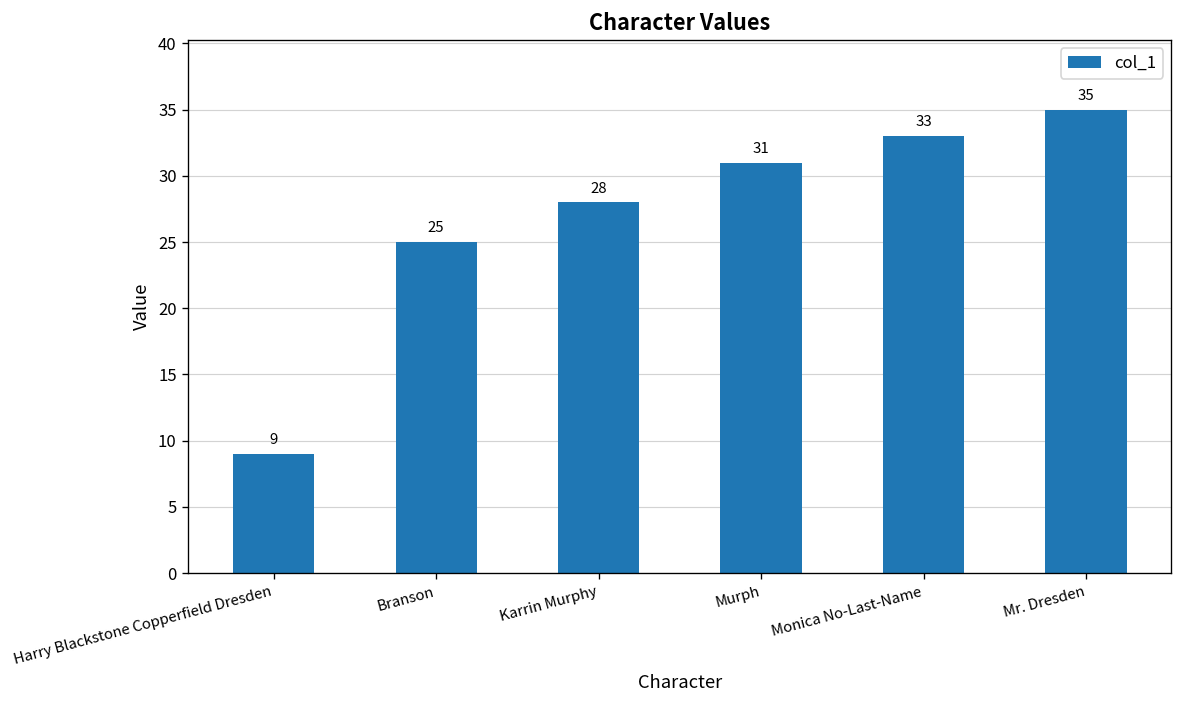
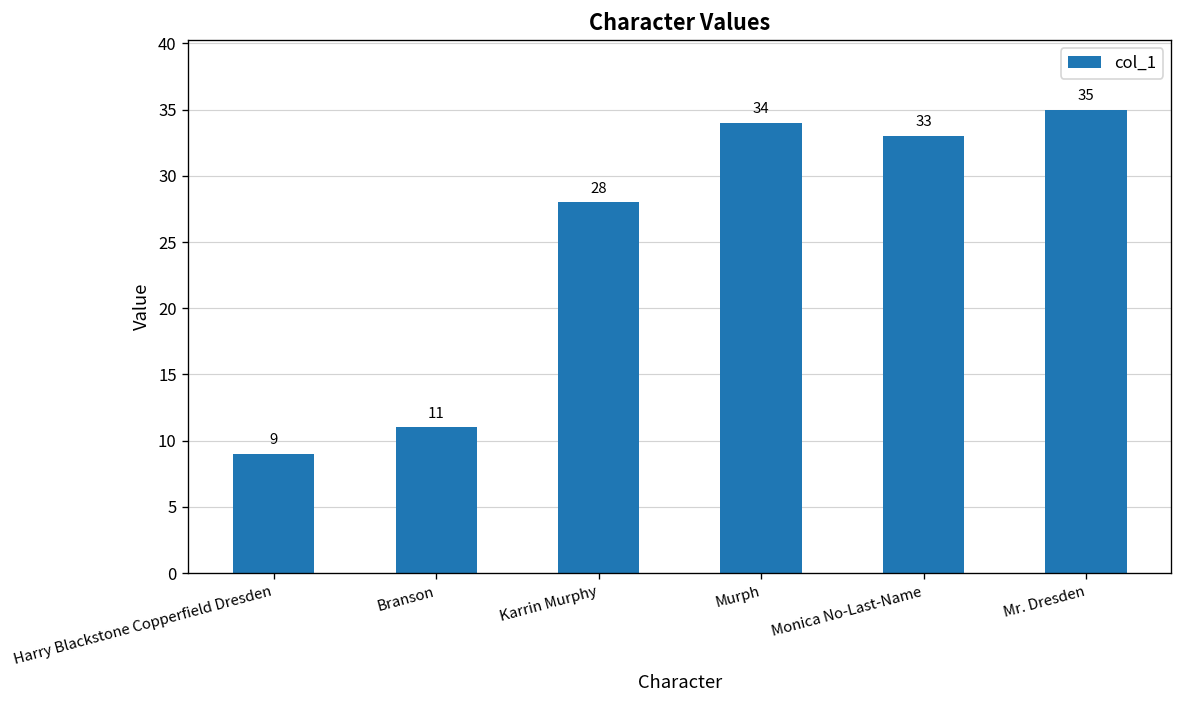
Branson: 25 -> 11
Murph: 31 -> 34
